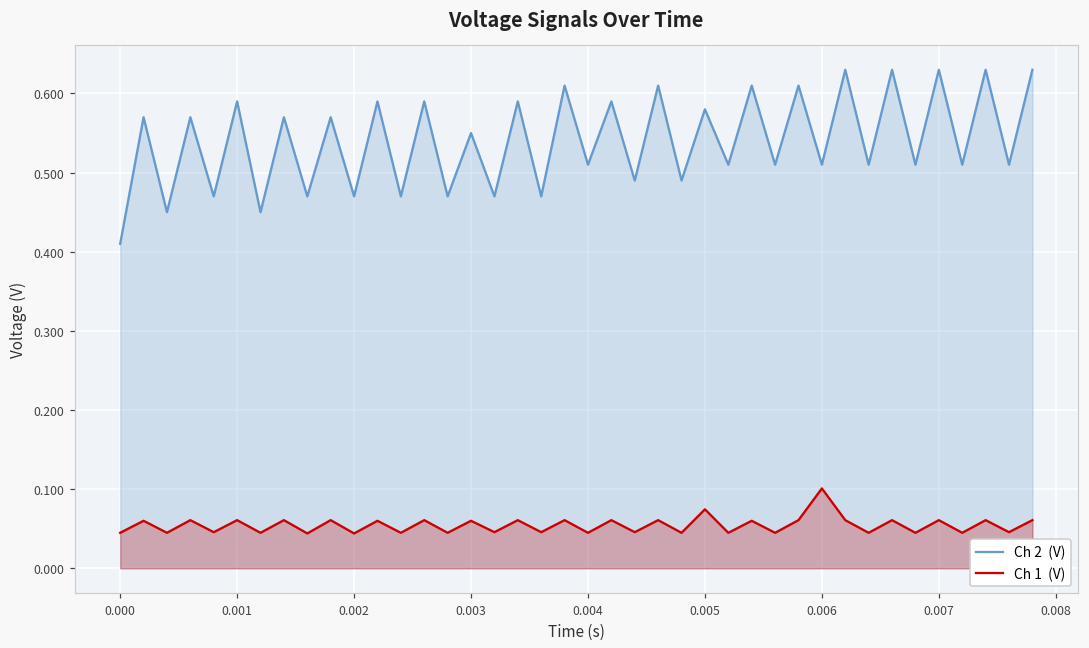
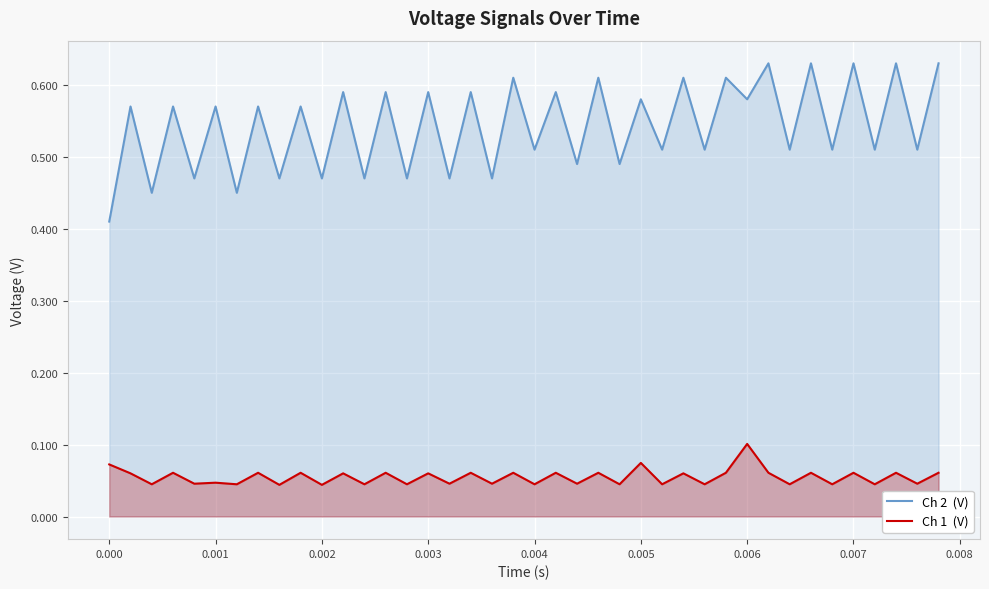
Ch 1 (V), 0.000: 0.04 -> 0.07
Ch 2 (V), 0.001: 0.59 -> 0.57
Ch 1 (V), 0.001: 0.06 -> 0.05
Ch 2 (V), 0.003: 0.55 -> 0.59
Ch 2 (V), 0.006: 0.51 -> 0.58
